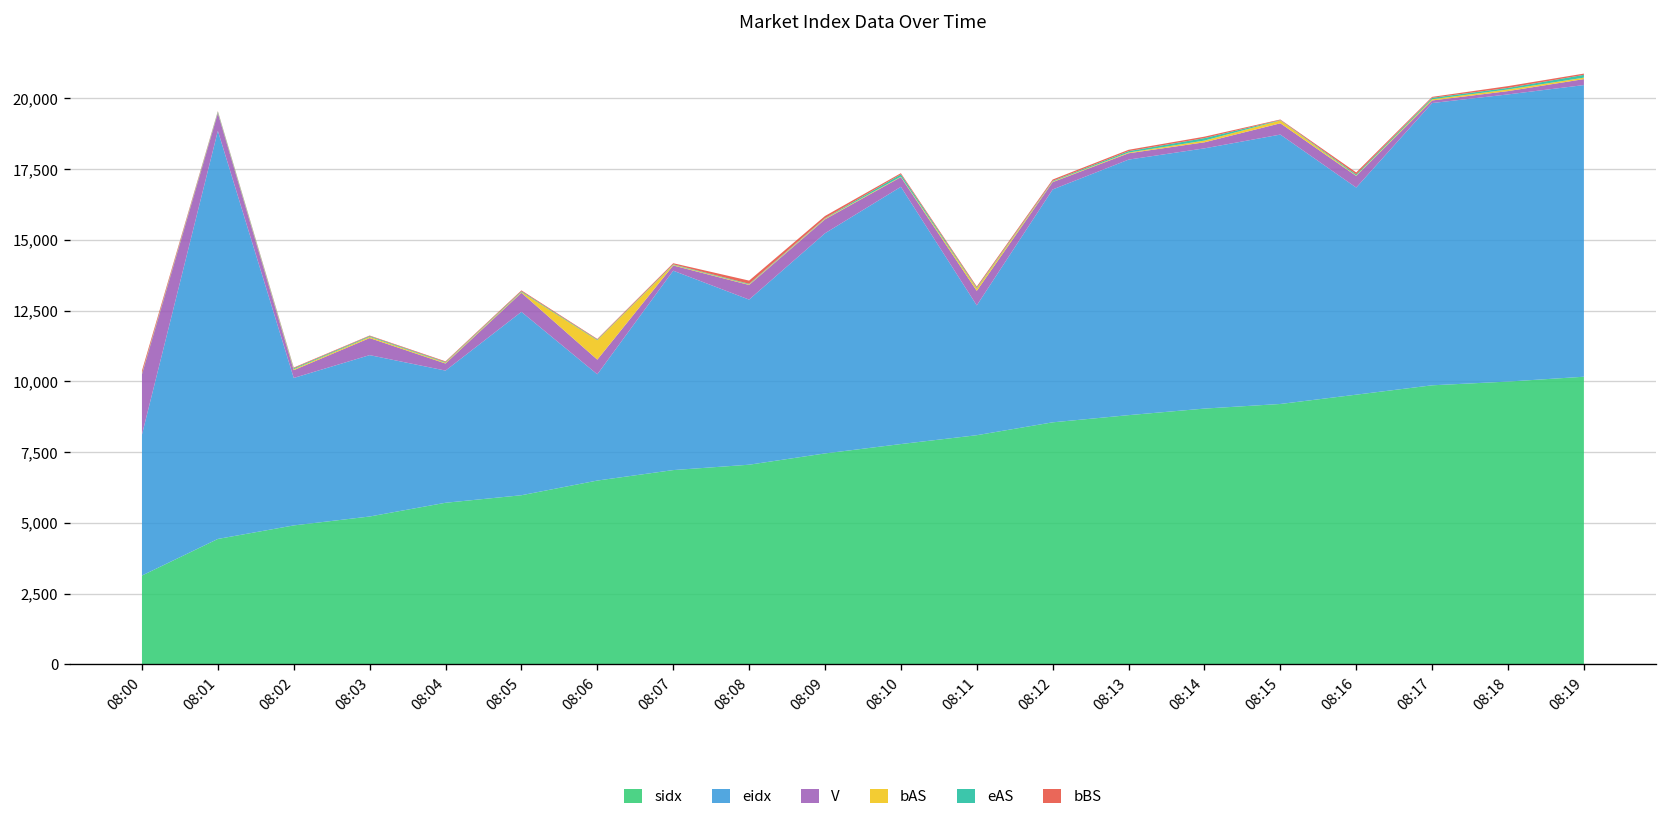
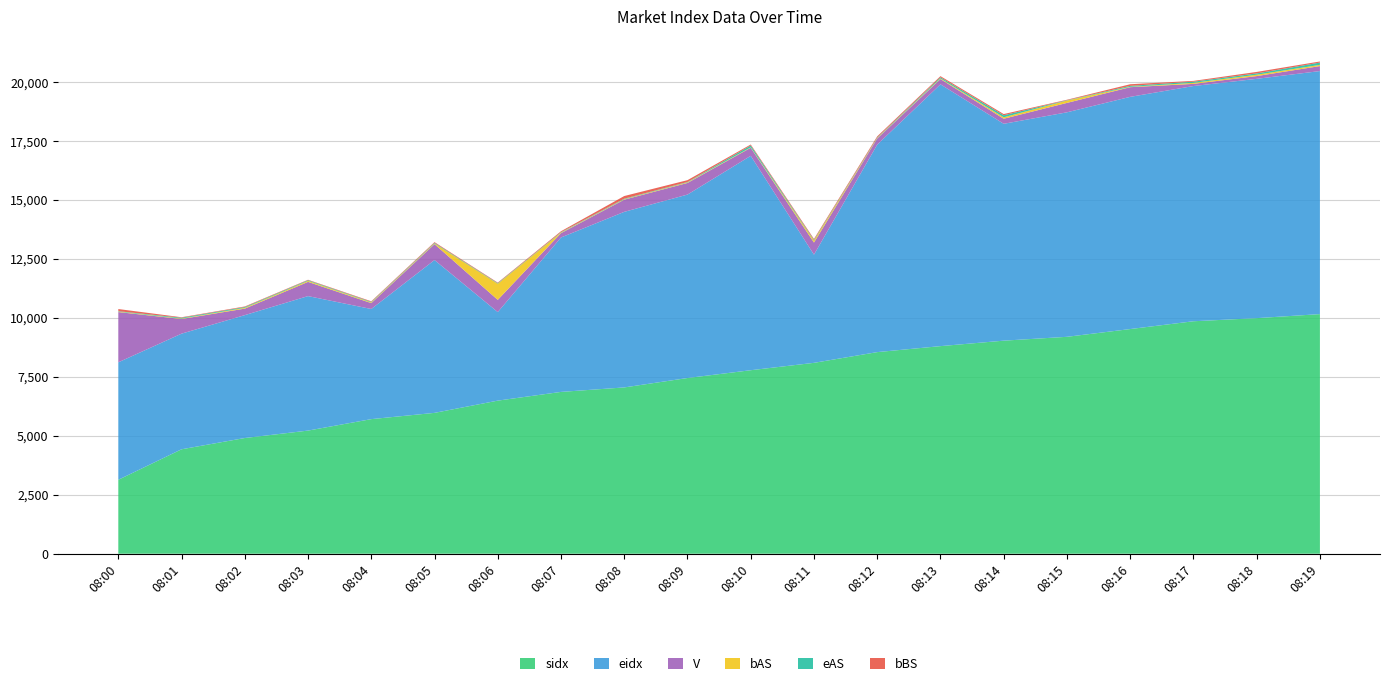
eidx, 08:01: 14,400 -> 4,900
eidx, 08:07: 7,000 -> 6,600
eidx, 08:08: 5,800 -> 7,400
eidx, 08:12: 8,200 -> 8,800
eidx, 08:13: 9,000 -> 11,100
eidx, 08:16: 7,300 -> 9,900
